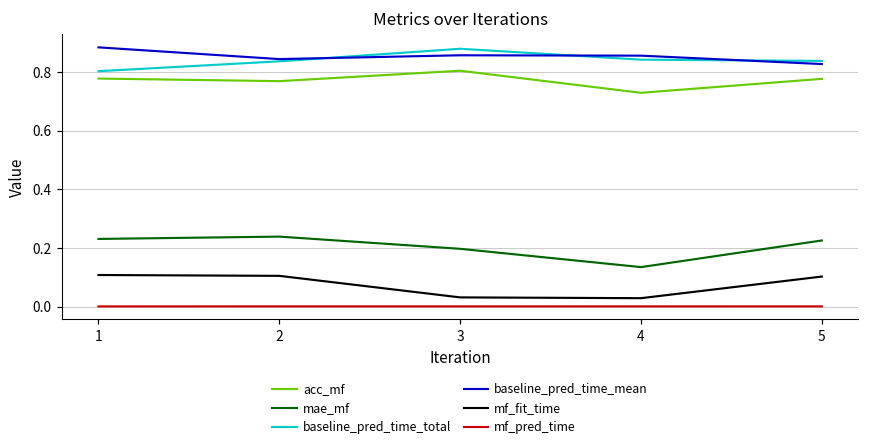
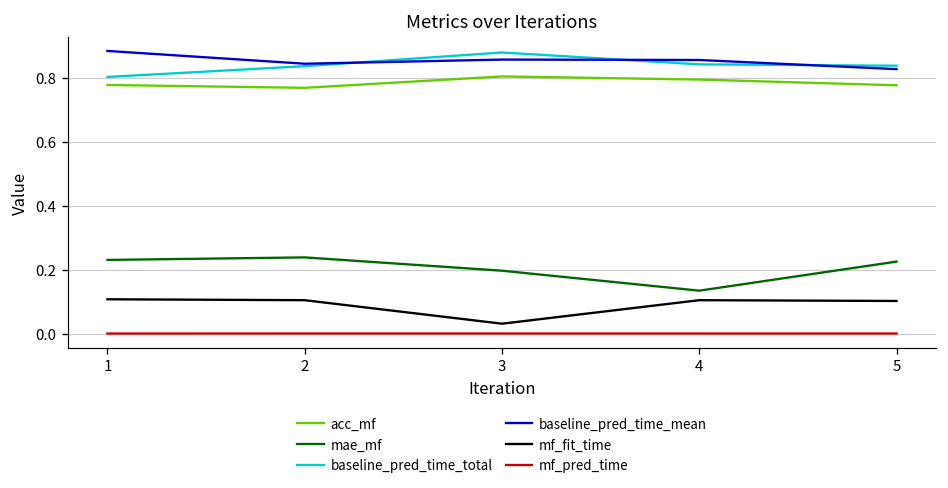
acc_mf, 4: 0.73 -> 0.79
mf_fit_time, 4: 0.03 -> 0.11
